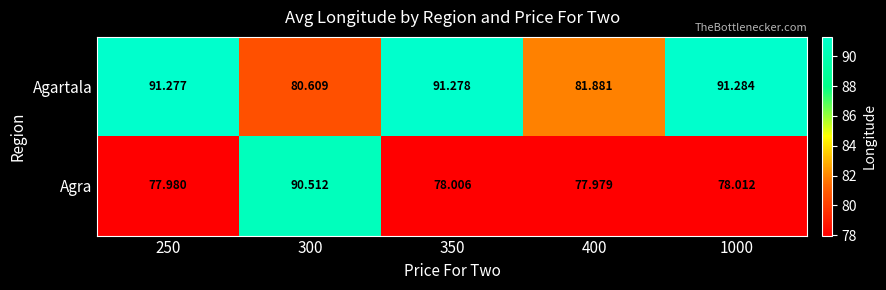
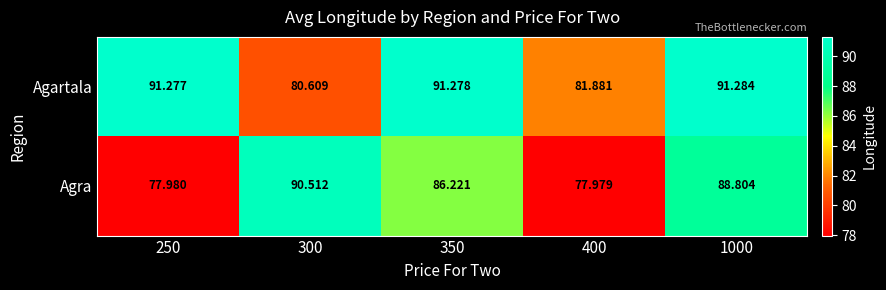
Agra, 350: 78.006 -> 86.221
Agra, 1000: 78.012 -> 88.804
